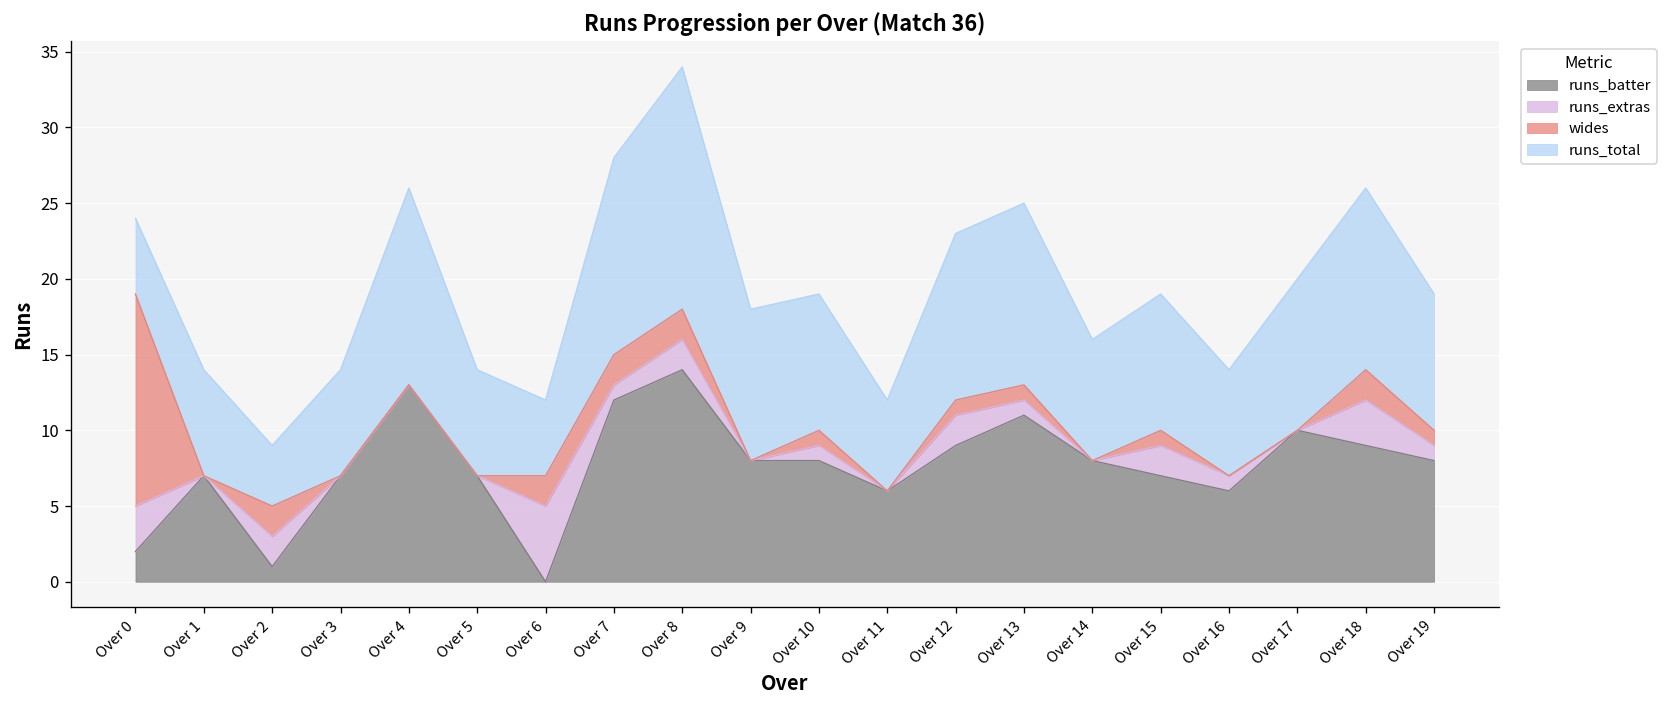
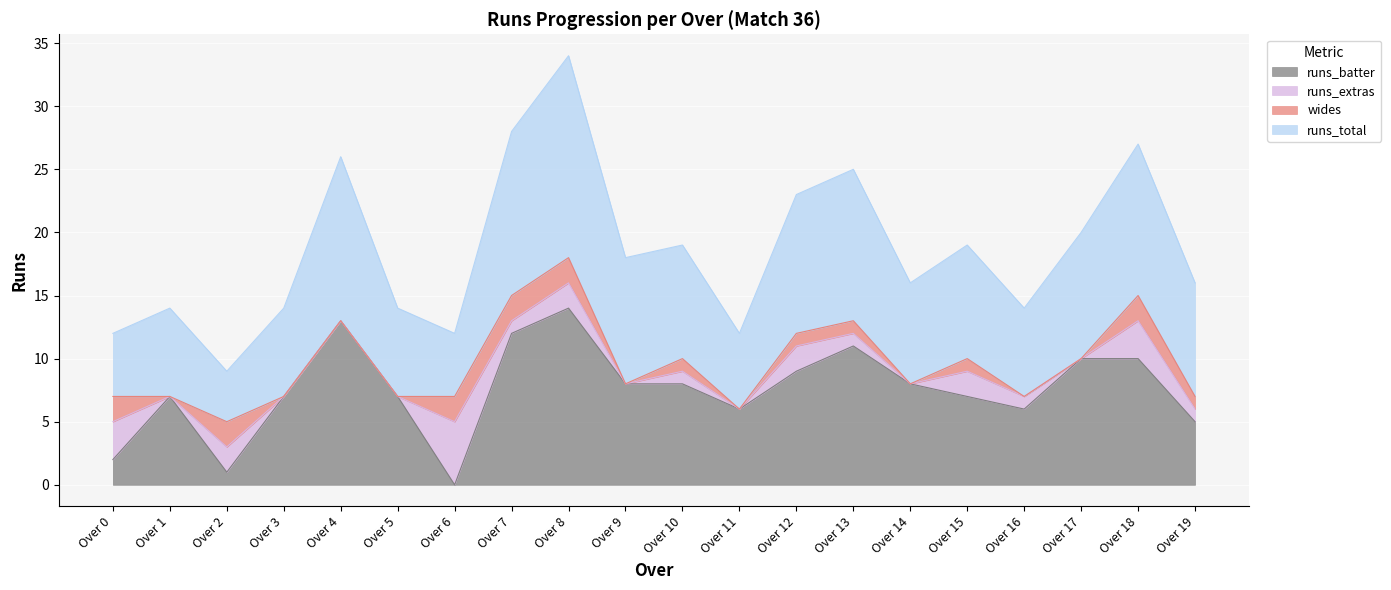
wides, Over 0: 14 -> 2
runs_batter, Over 18: 9 -> 10
runs_batter, Over 19: 8 -> 5
